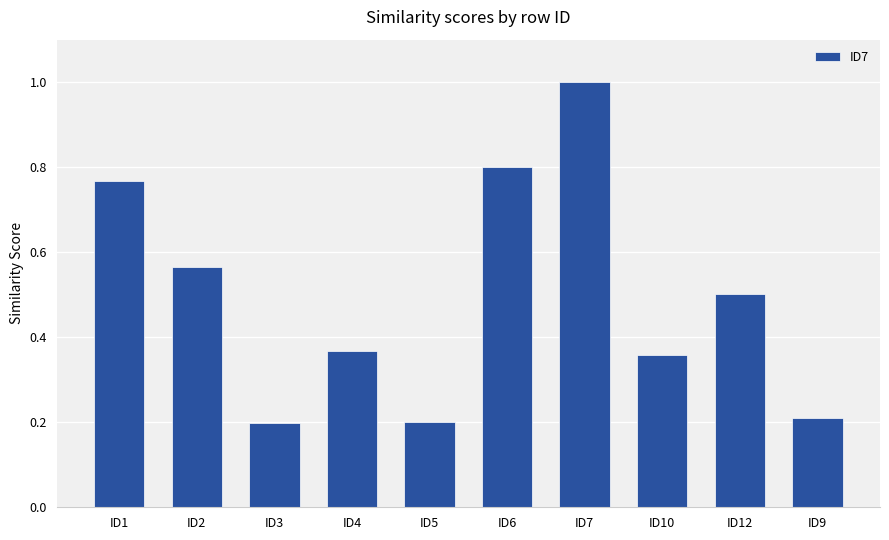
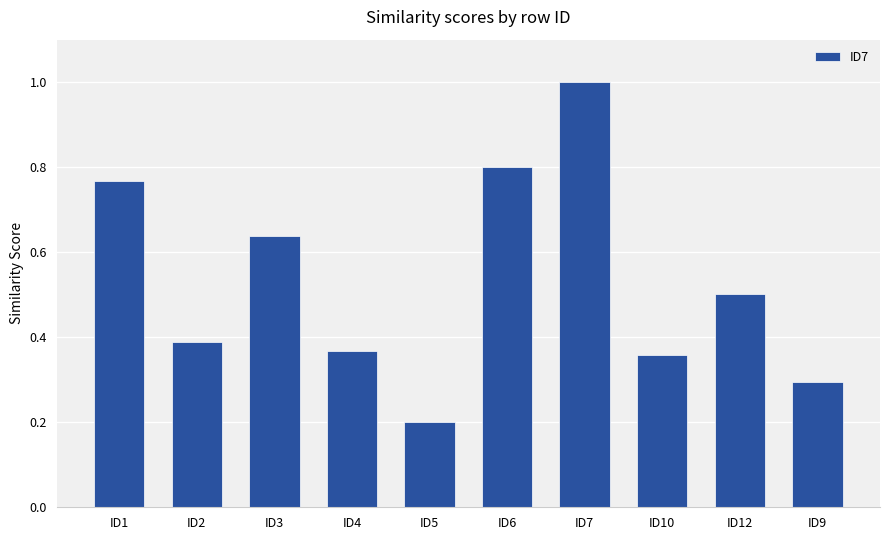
ID2: 0.56 -> 0.39
ID3: 0.20 -> 0.64
ID9: 0.21 -> 0.29
